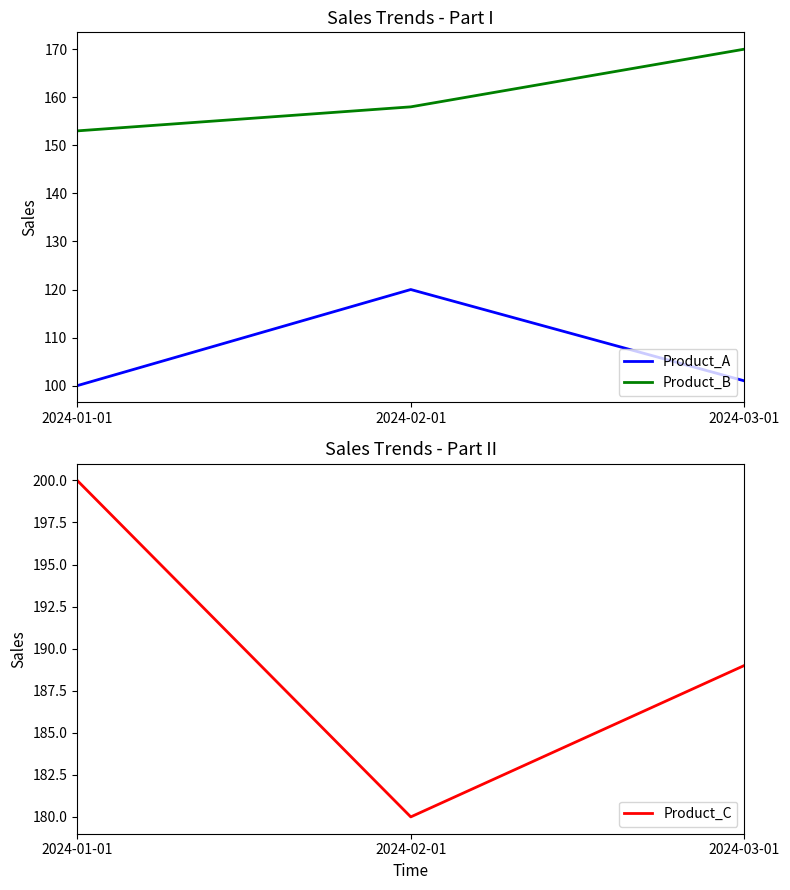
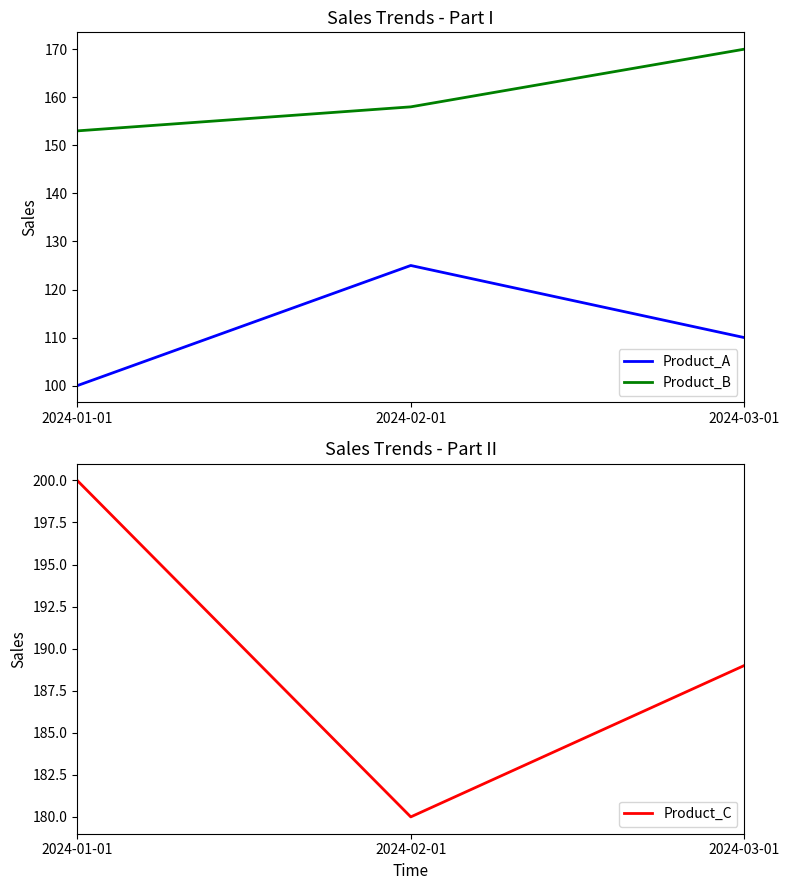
Sales Trends - Part I, Product_A, 2024-02-01: 120 -> 125
Sales Trends - Part I, Product_A, 2024-03-01: 101 -> 110
